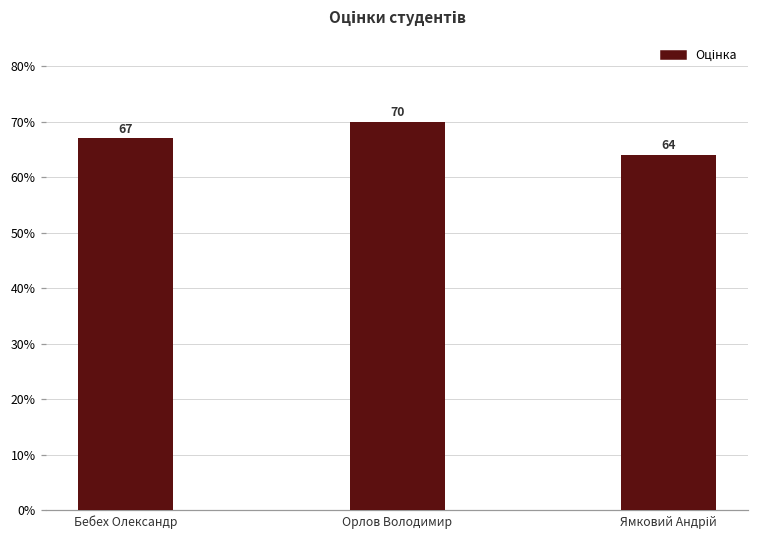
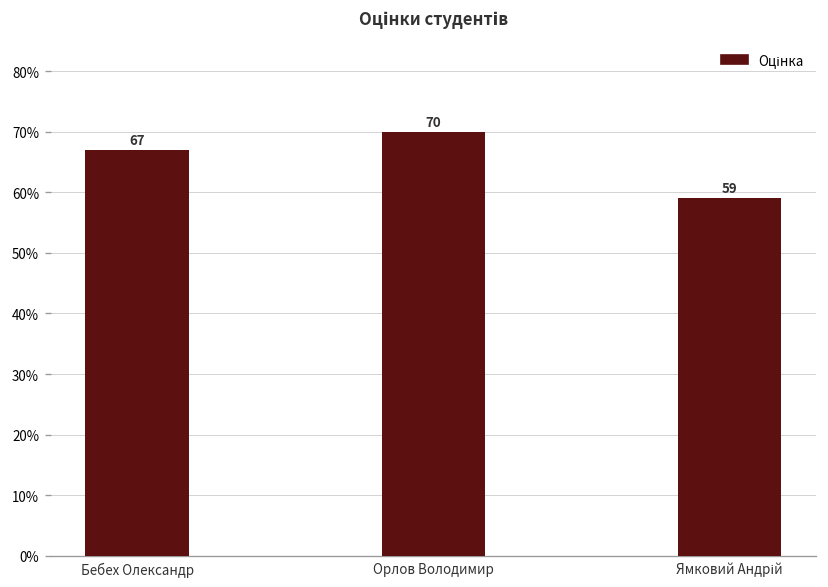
Ямковий Андрій: 64 -> 59
